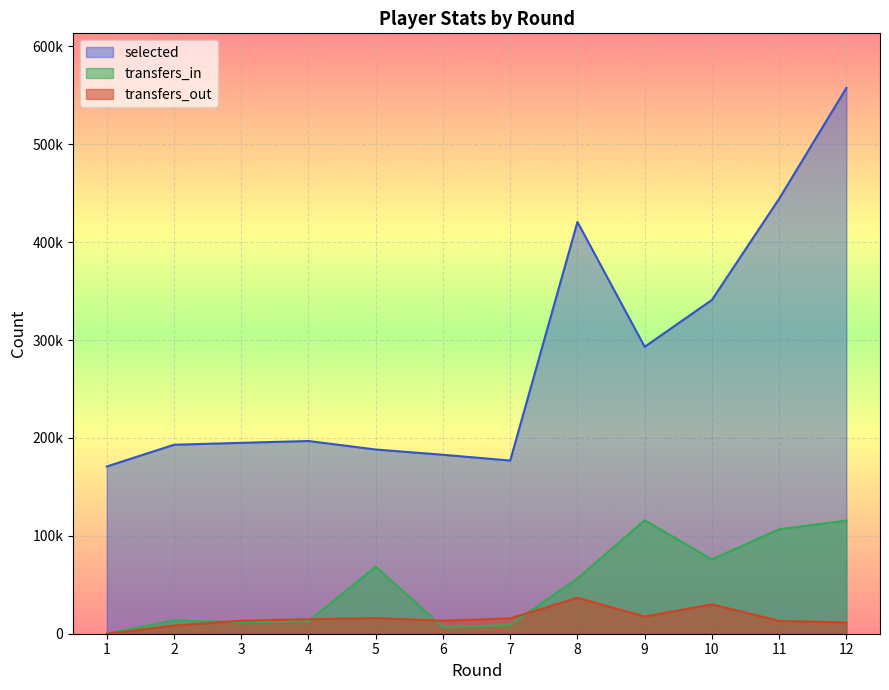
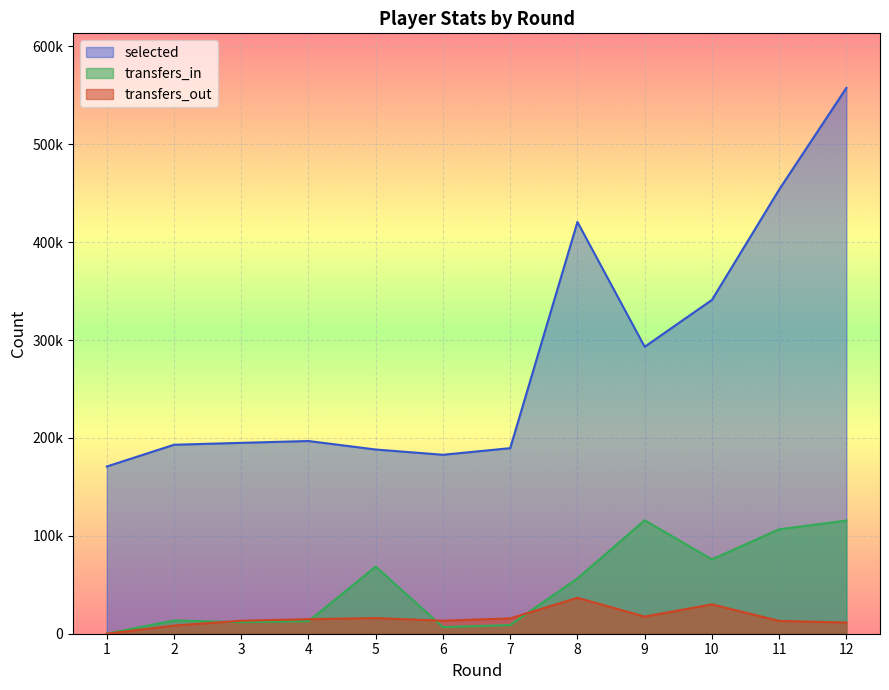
selected, 7: 180000 -> 190000
selected, 11: 440000 -> 450000
